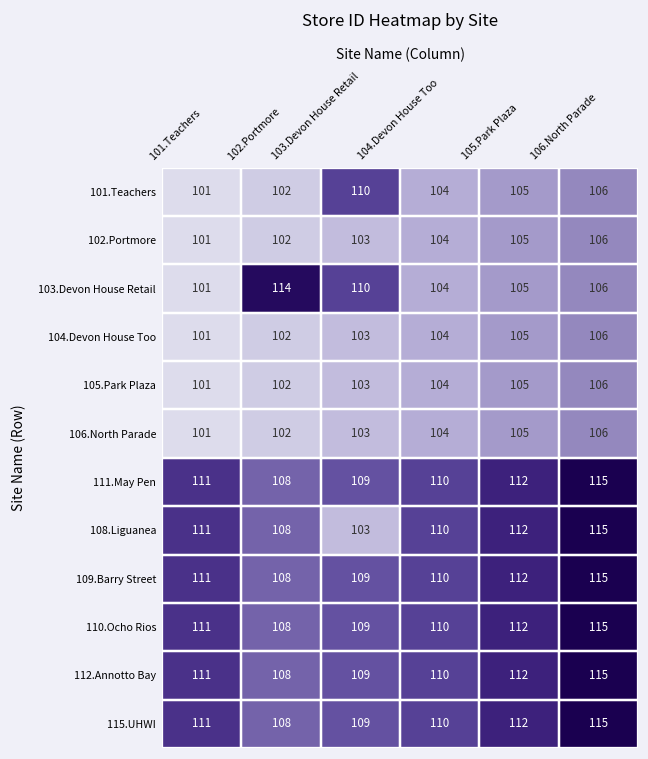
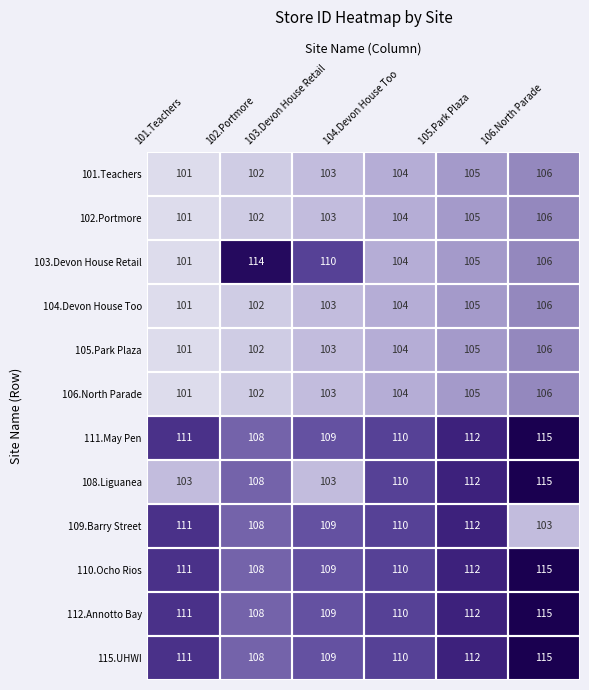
101.Teachers, 103.Devon House Retail: 110 -> 103
108.Liguanea, 101.Teachers: 111 -> 103
109.Barry Street, 106.North Parade: 115 -> 103
